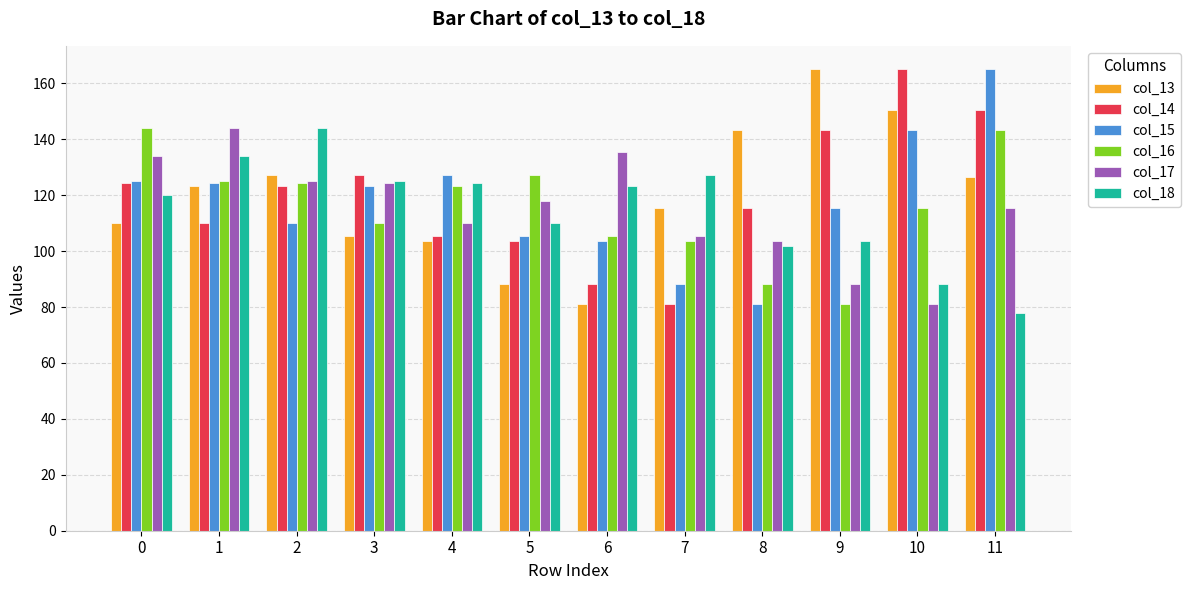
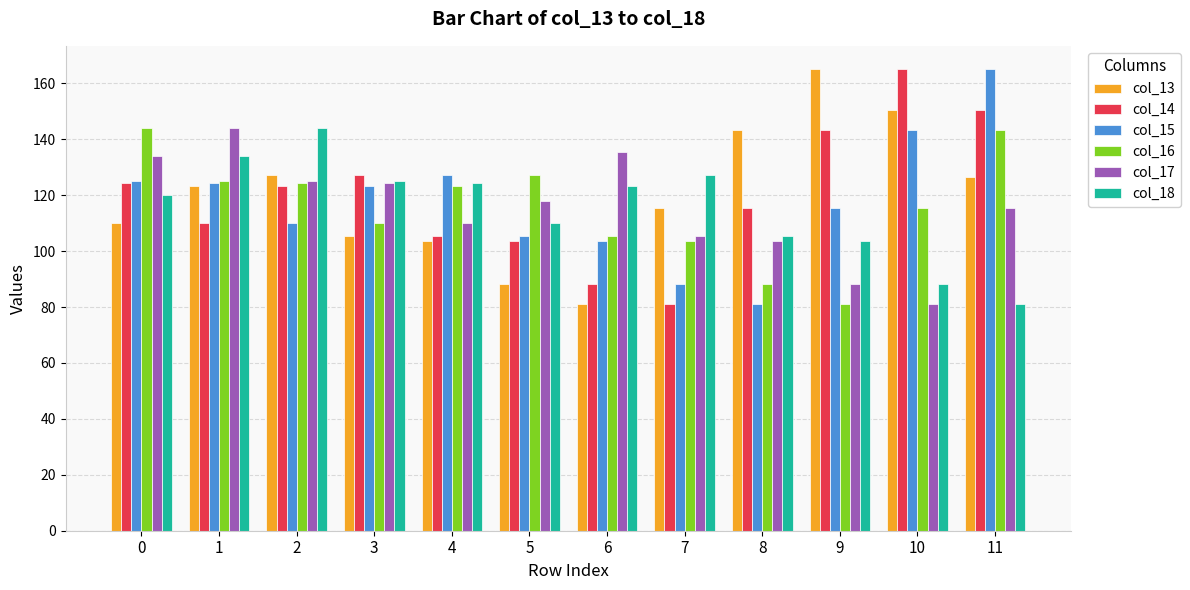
col_18, 8: 102 -> 105
col_18, 11: 78 -> 81
